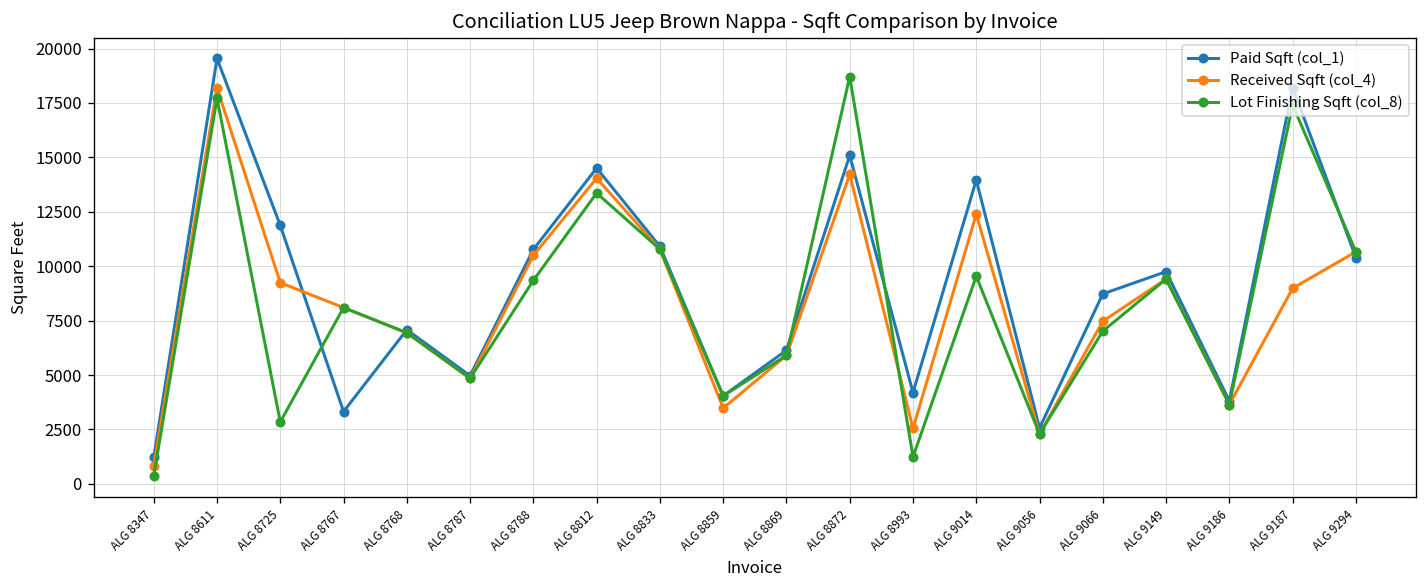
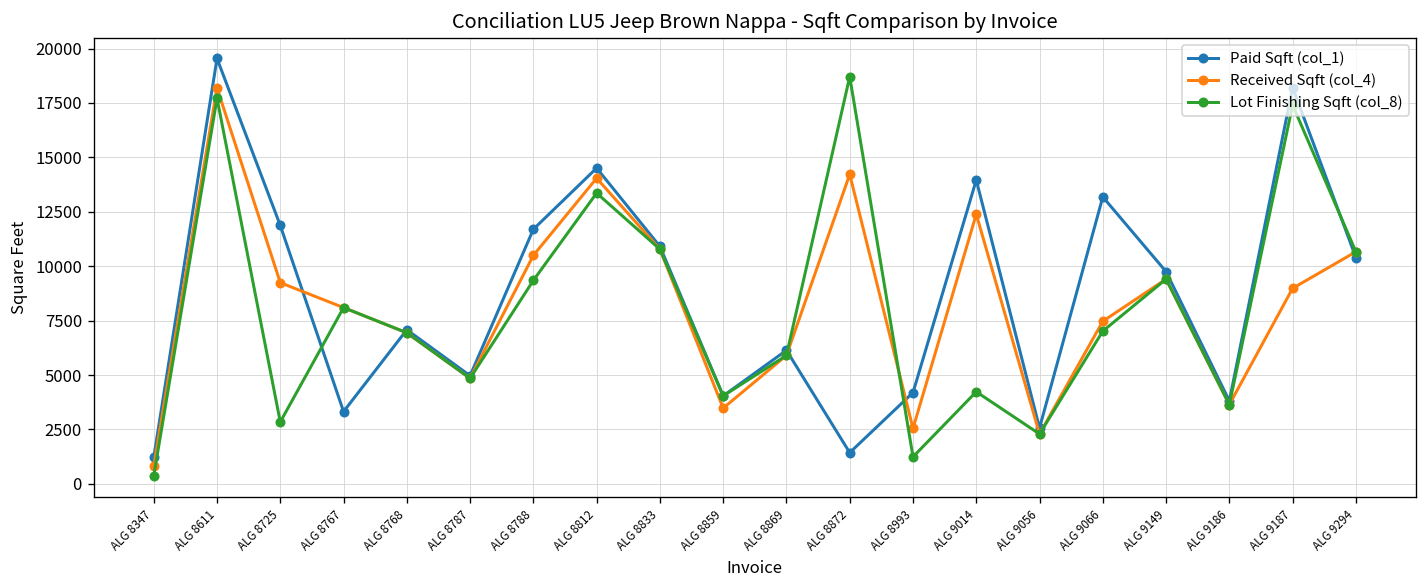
Paid Sqft (col_1), ALG 8788: 10800 -> 11700
Paid Sqft (col_1), ALG 8872: 15100 -> 1400
Lot Finishing Sqft (col_8), ALG 9014: 9500 -> 4200
Paid Sqft (col_1), ALG 9066: 8700 -> 13200
